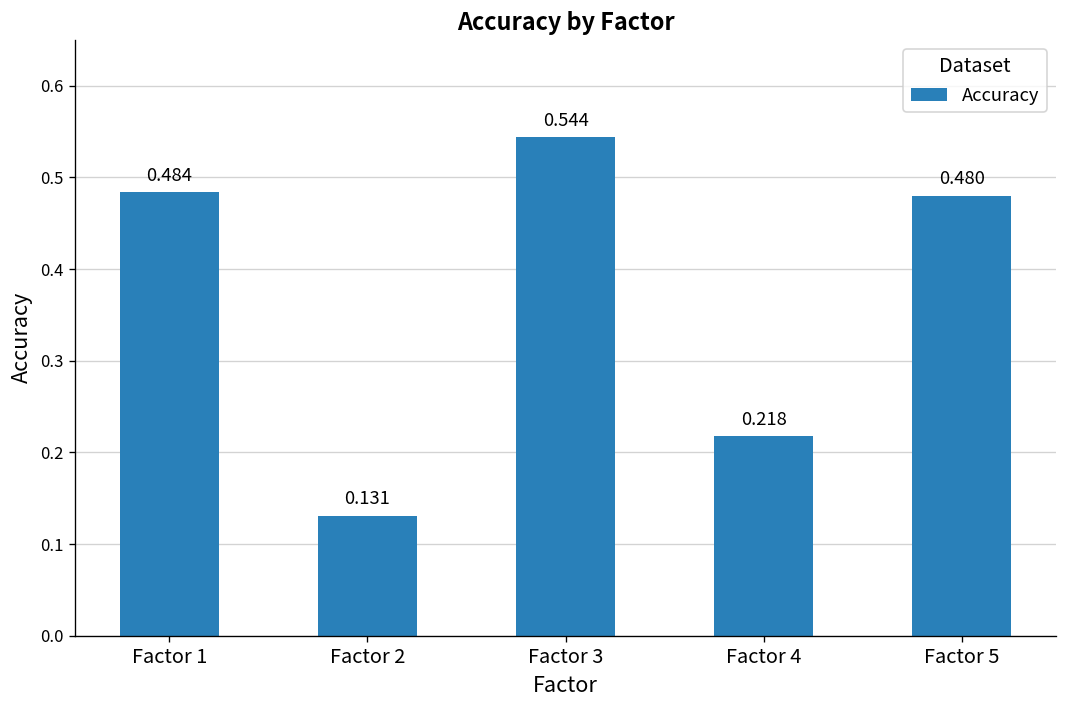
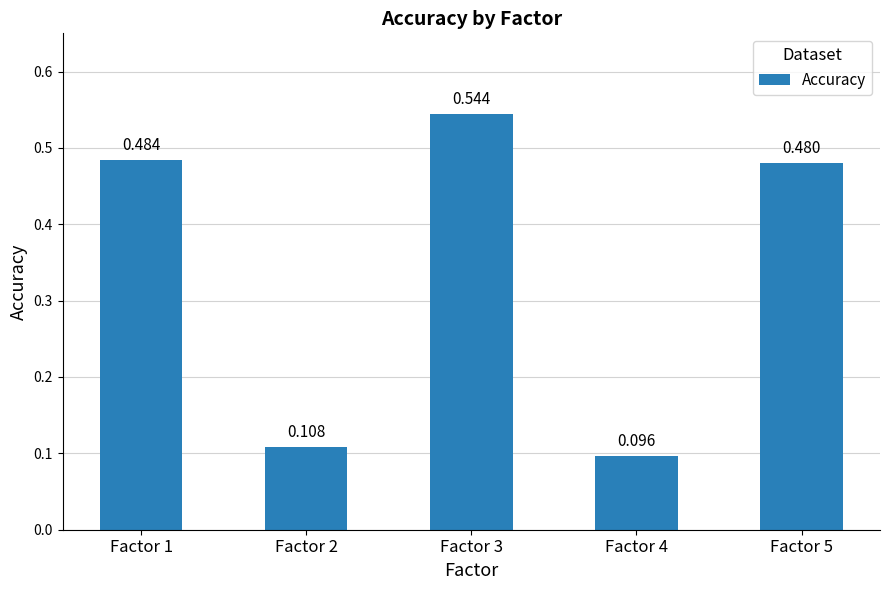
Factor 2: 0.131 -> 0.108
Factor 4: 0.218 -> 0.096
